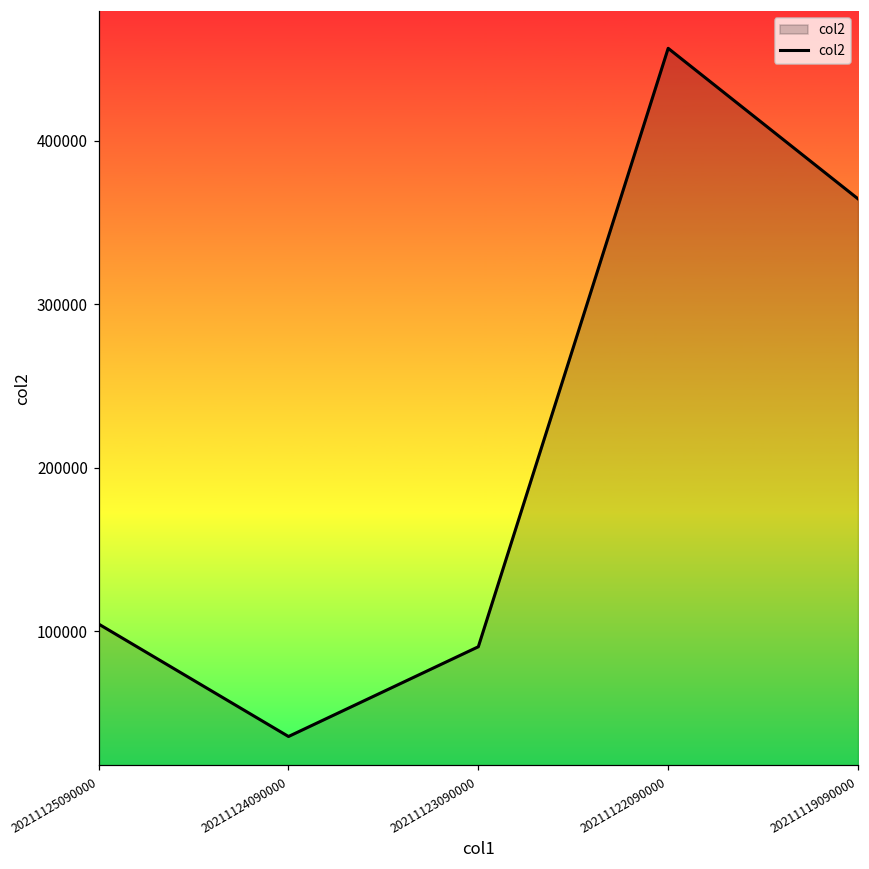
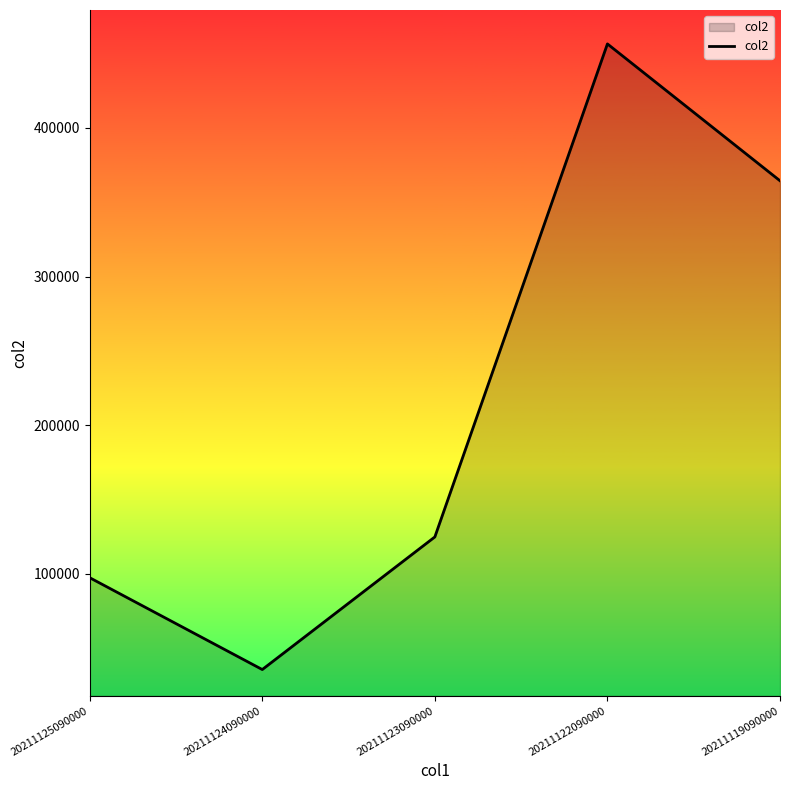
20211125090000: 104000 -> 97000
20211123090000: 90000 -> 125000
